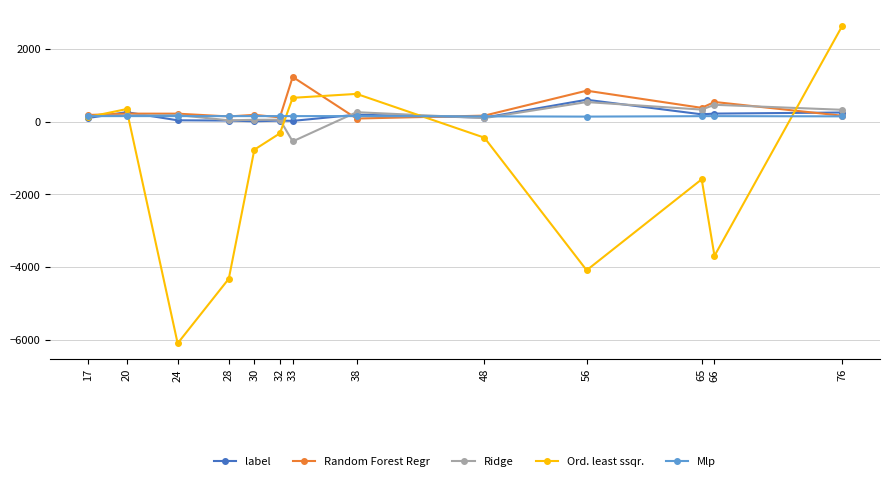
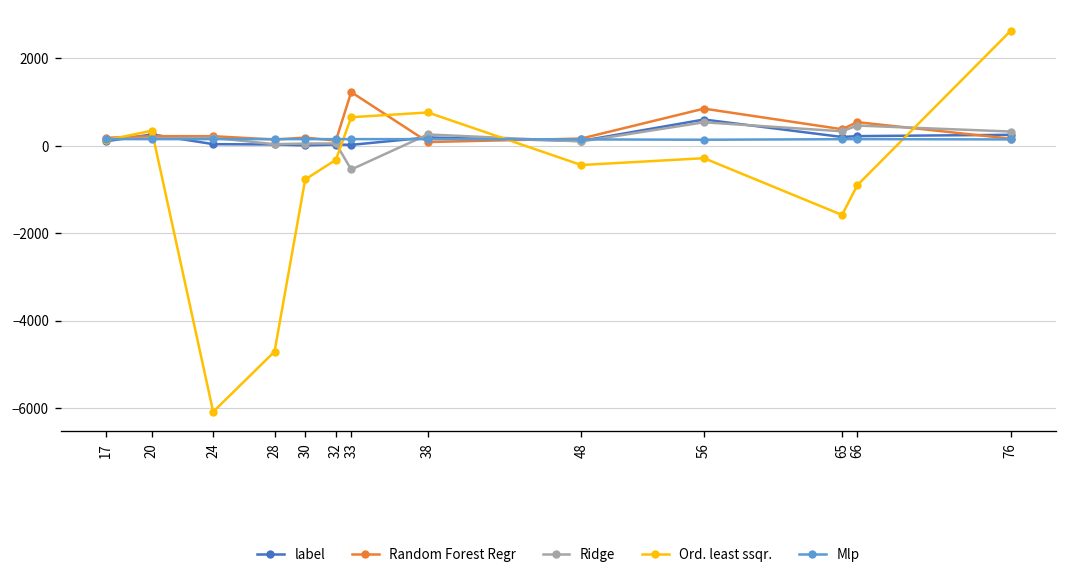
Ord. least ssqr., 28: -4300 -> -4700
Ord. least ssqr., 56: -4100 -> -300
Ord. least ssqr., 66: -3700 -> -900
